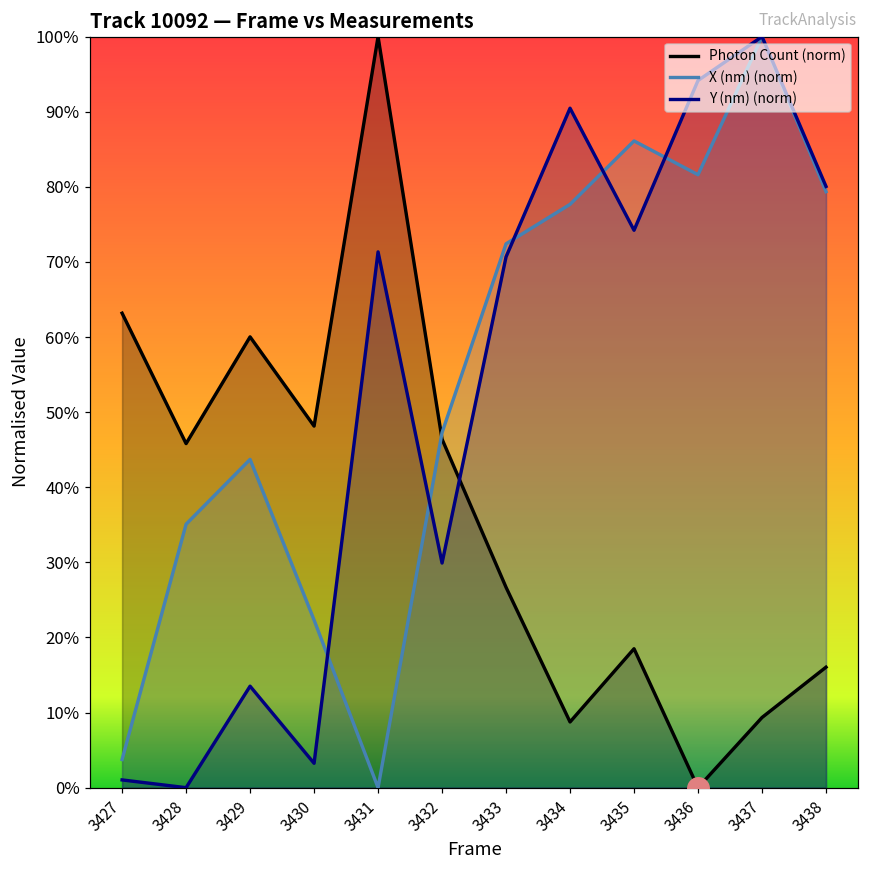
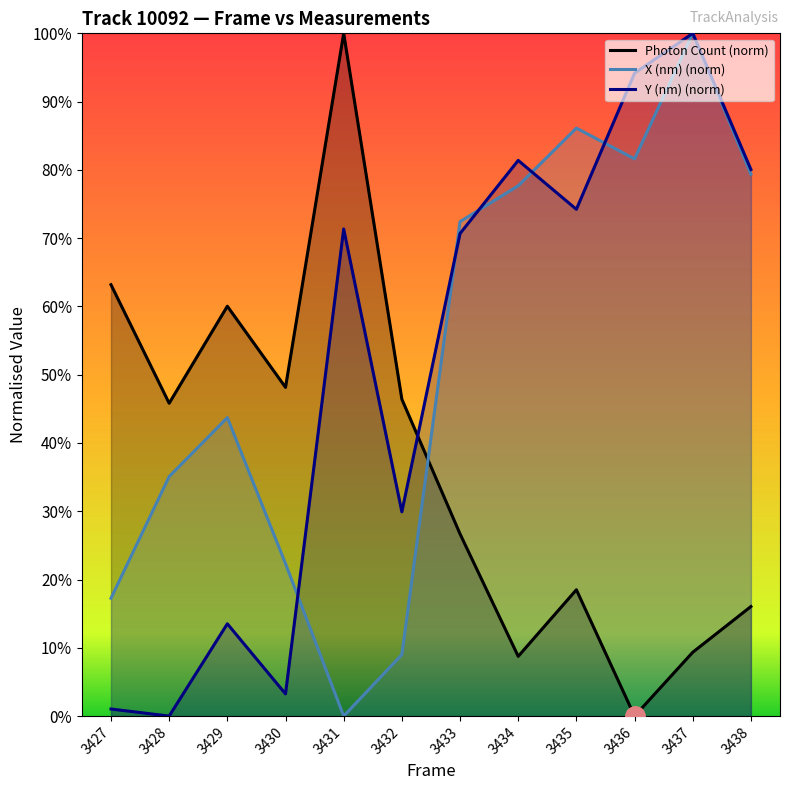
X (nm) (norm), 3427: 4% -> 17%
X (nm) (norm), 3432: 47% -> 9%
Y (nm) (norm), 3434: 90% -> 81%
